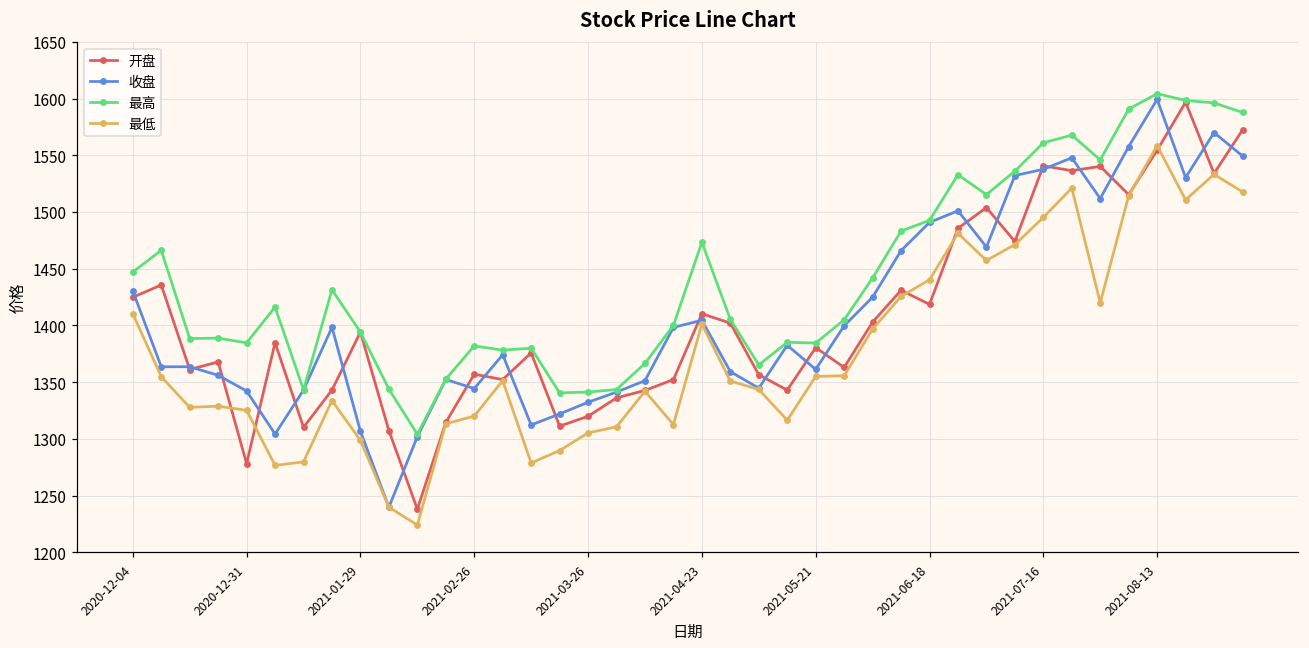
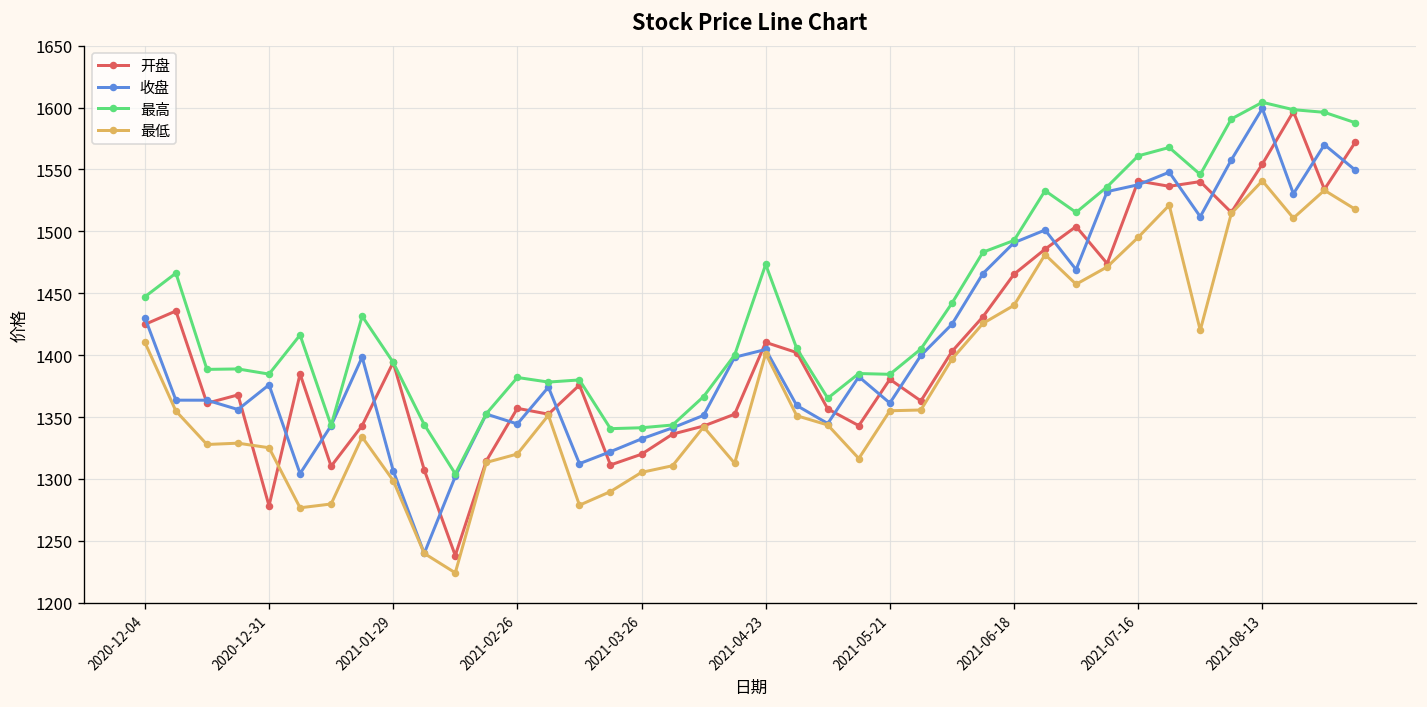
收盘, 2020-12-31: 1342 -> 1376
开盘, 2021-06-18: 1419 -> 1465
最低, 2021-08-13: 1558 -> 1541
